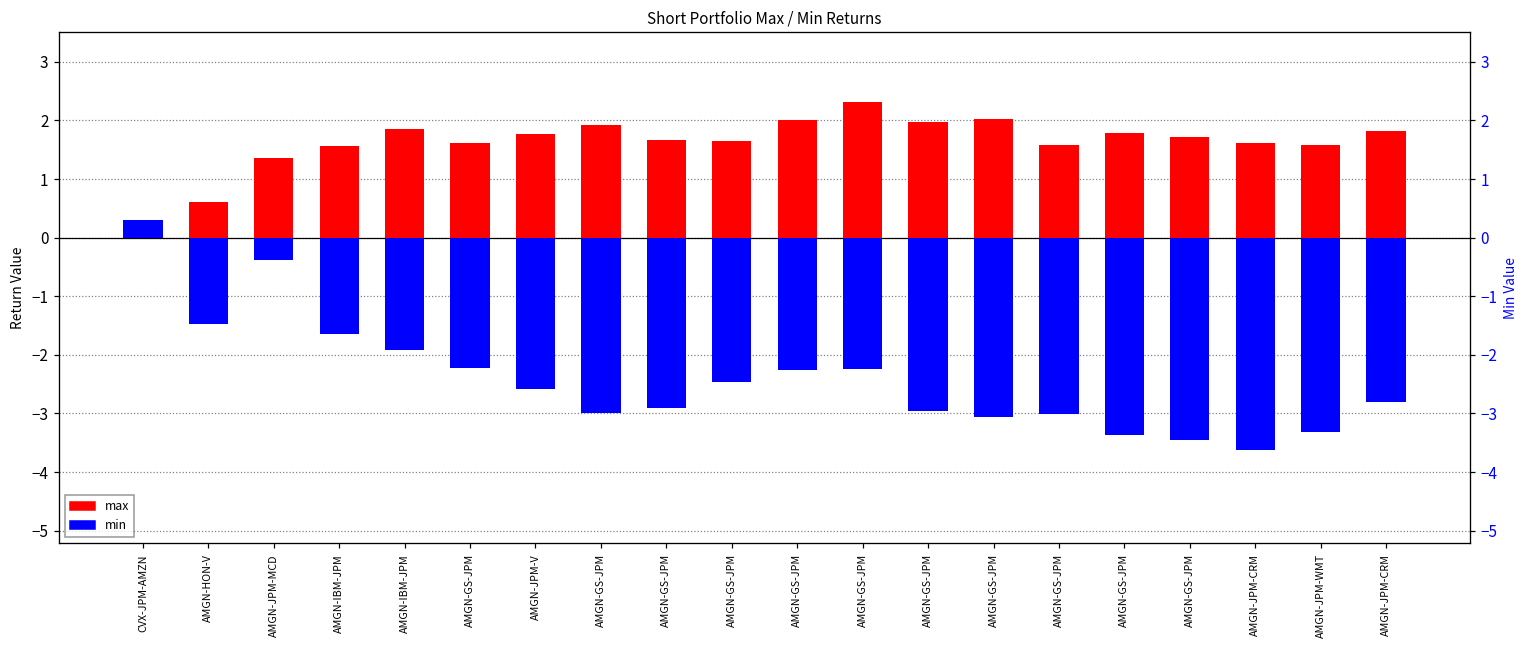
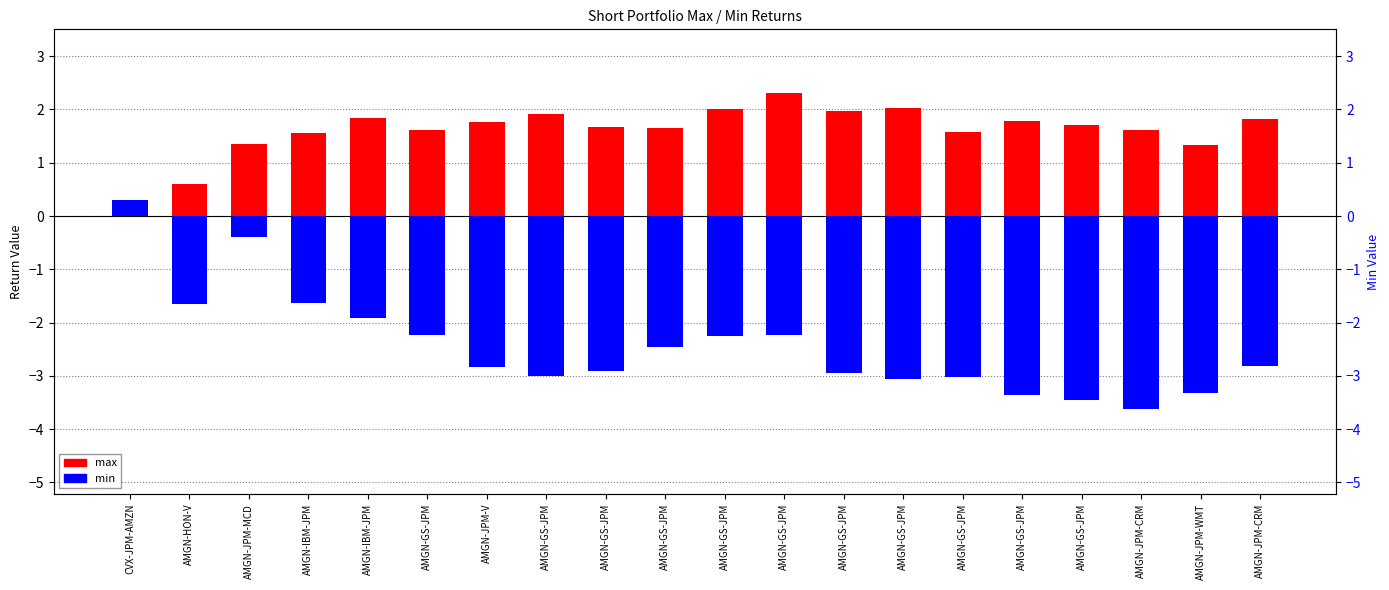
min, AMGN-HON-V: -1.5 -> -1.7
min, AMGN-JPM-V: -2.6 -> -2.8
max, AMGN-JPM-WMT: 1.6 -> 1.3
